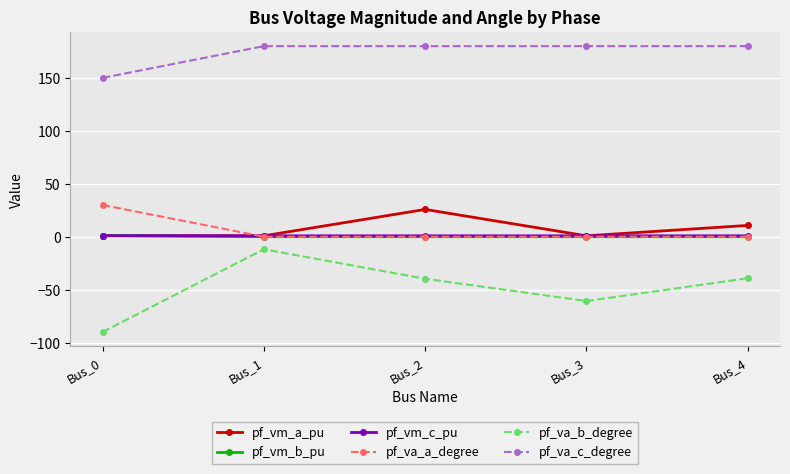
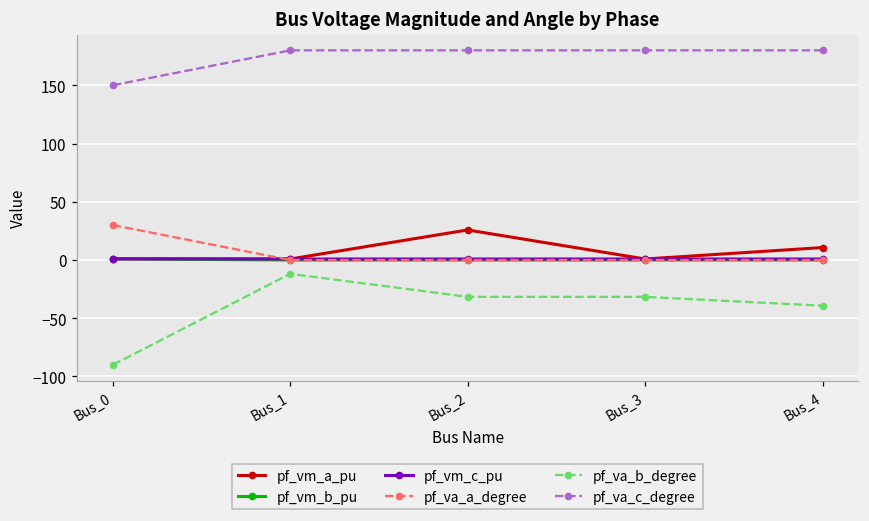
pf_va_b_degree, Bus_2: -40 -> -32
pf_va_b_degree, Bus_3: -61 -> -32
